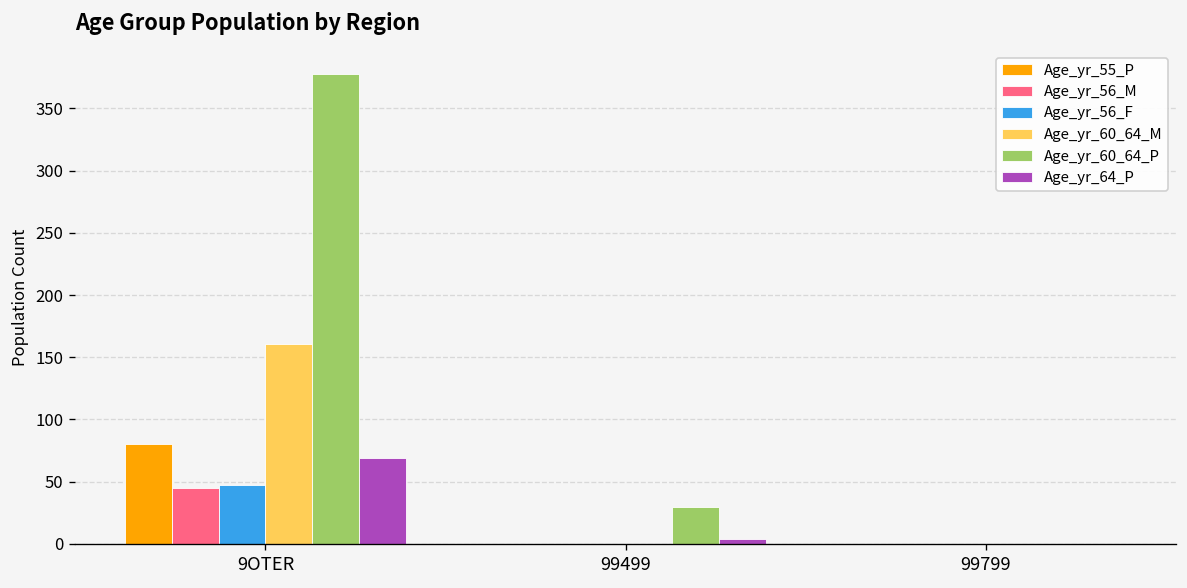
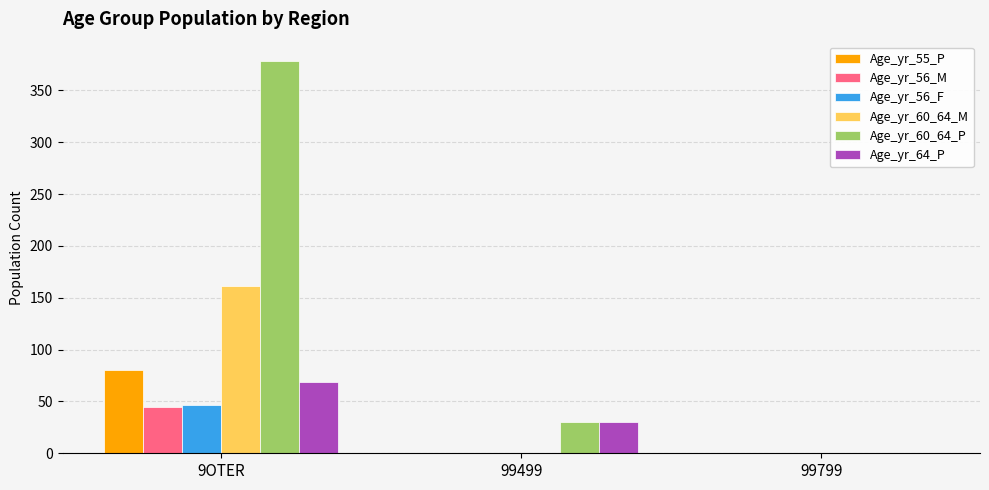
Age_yr_64_P, 99499: 4 -> 30
